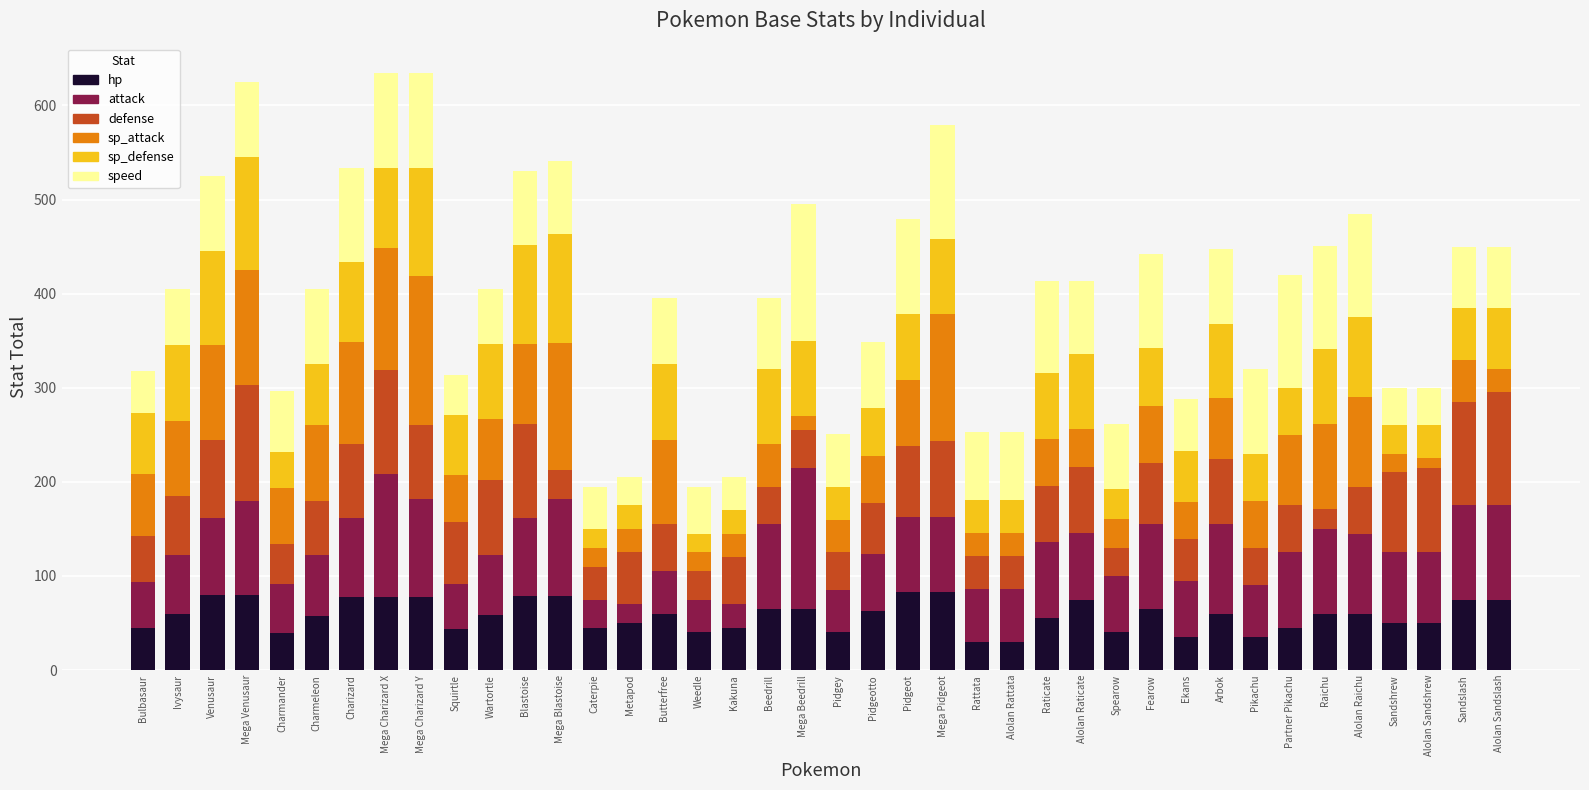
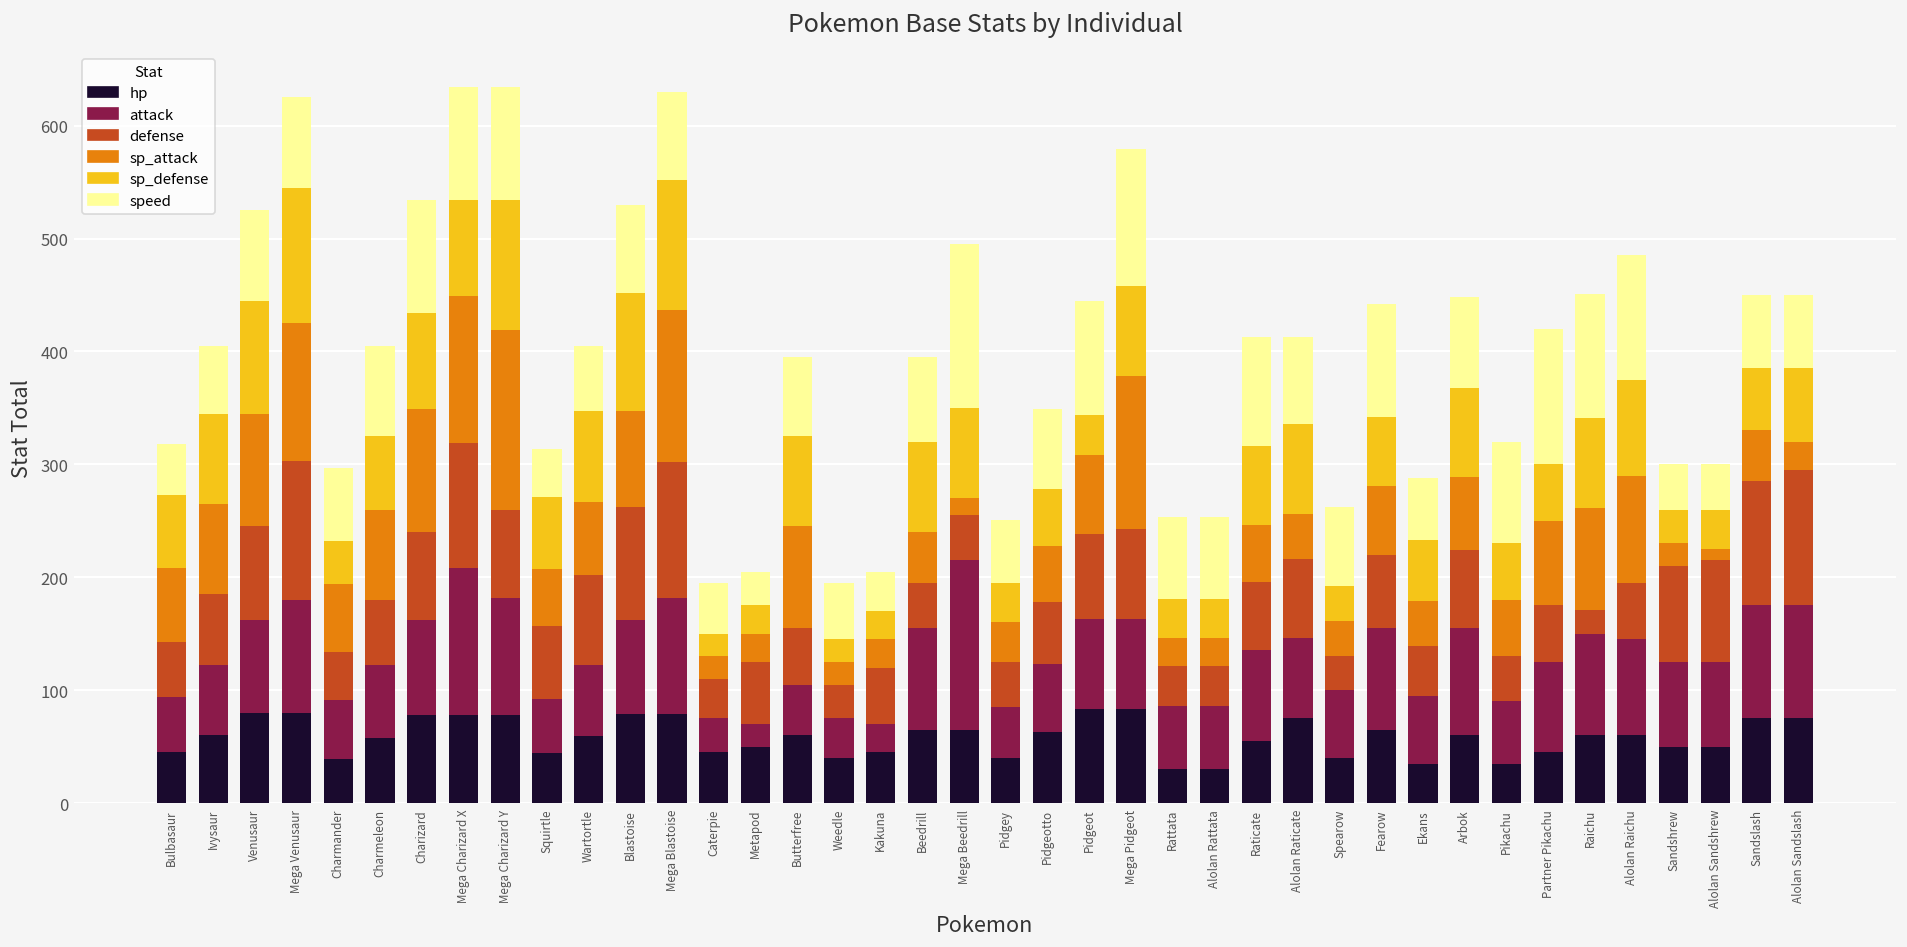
defense, Mega Blastoise: 30 -> 120
sp_defense, Pidgeot: 70 -> 40
